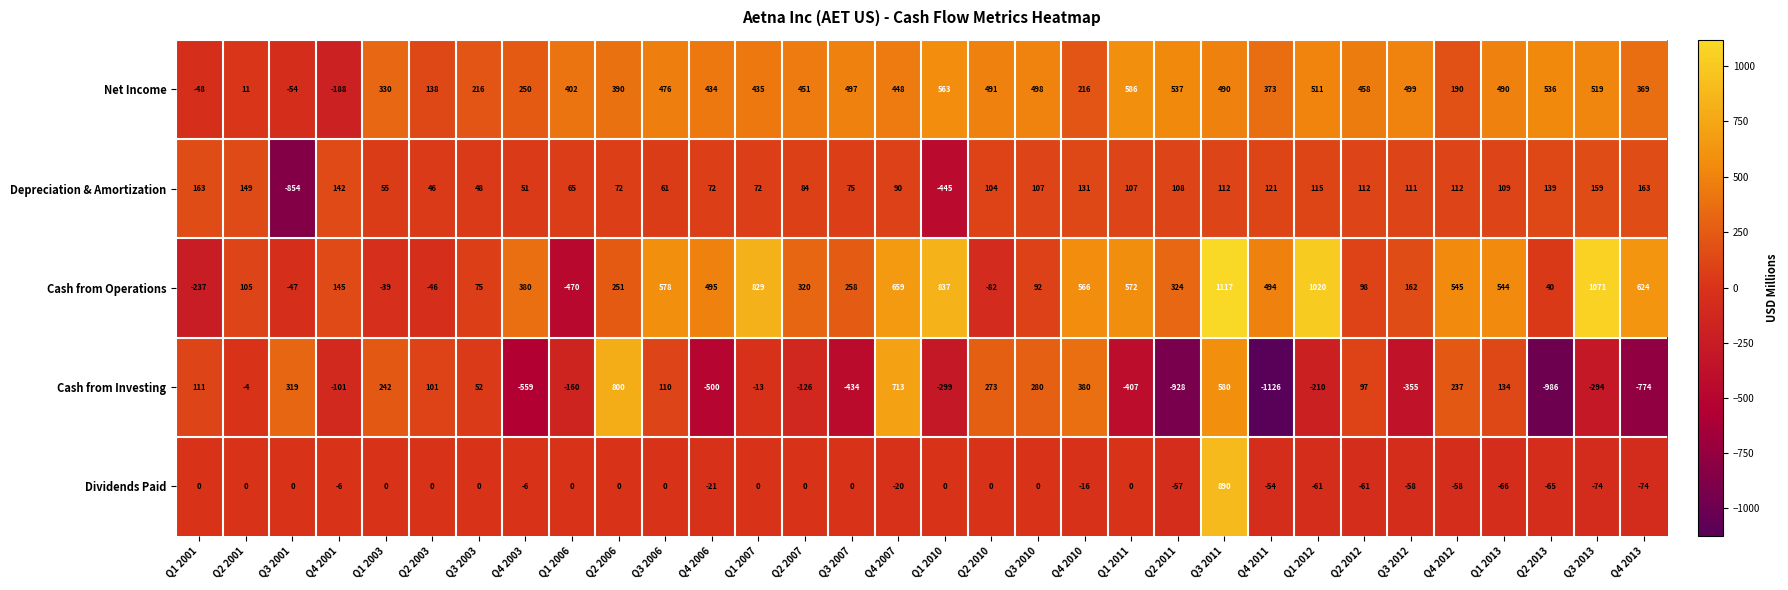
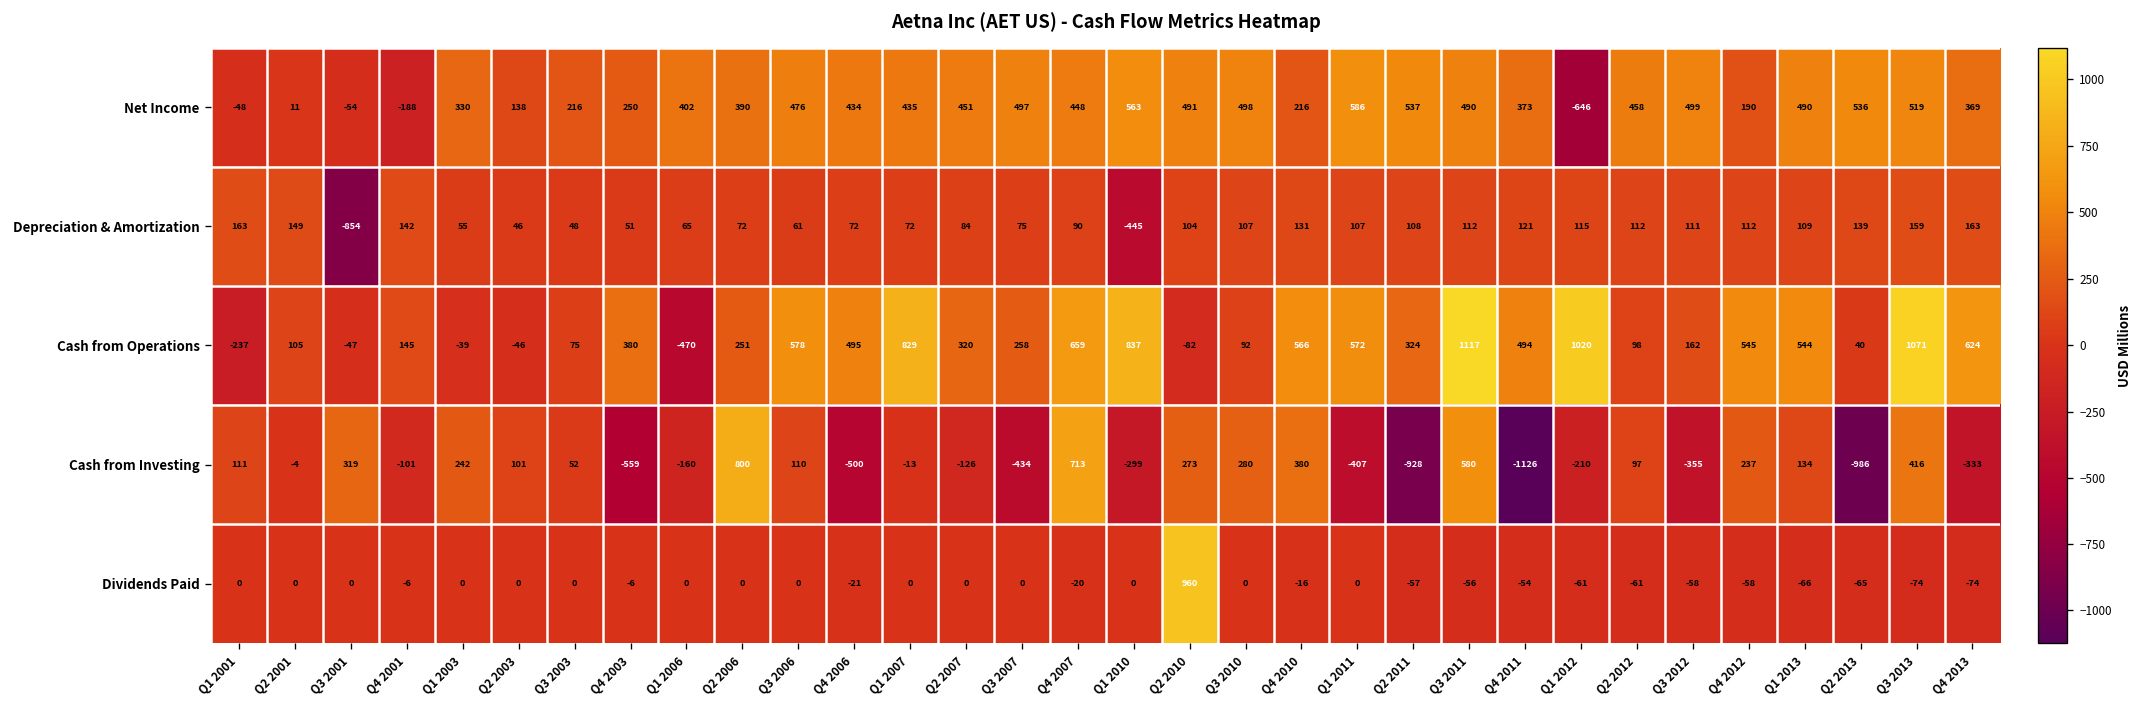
Net Income, Q1 2012: 511 -> -646
Cash from Investing, Q3 2013: -294 -> 416
Cash from Investing, Q4 2013: -774 -> -333
Dividends Paid, Q2 2010: 0 -> 960
Dividends Paid, Q3 2011: 890 -> -56
